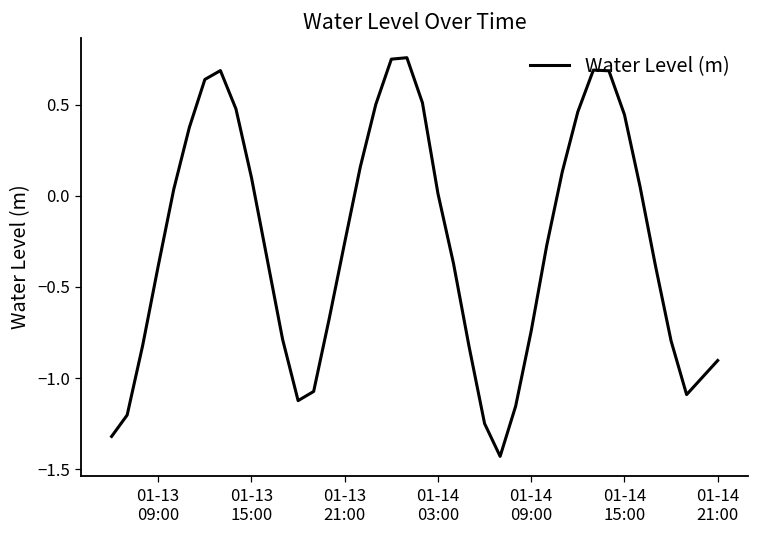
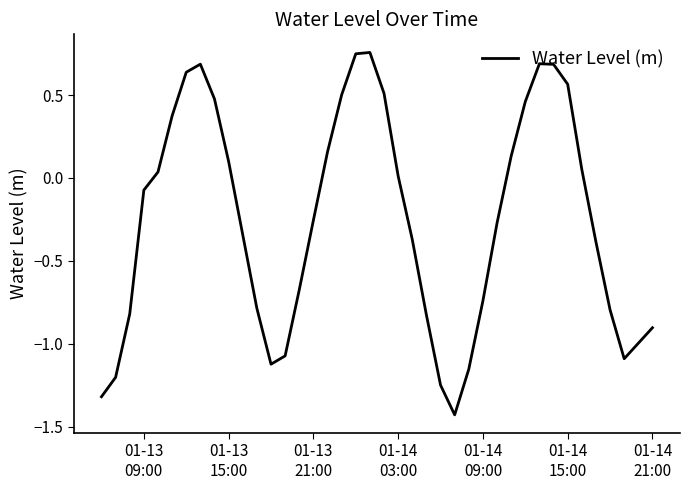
01-13 09:00: -0.38 -> -0.07
01-14 15:00: 0.44 -> 0.56
